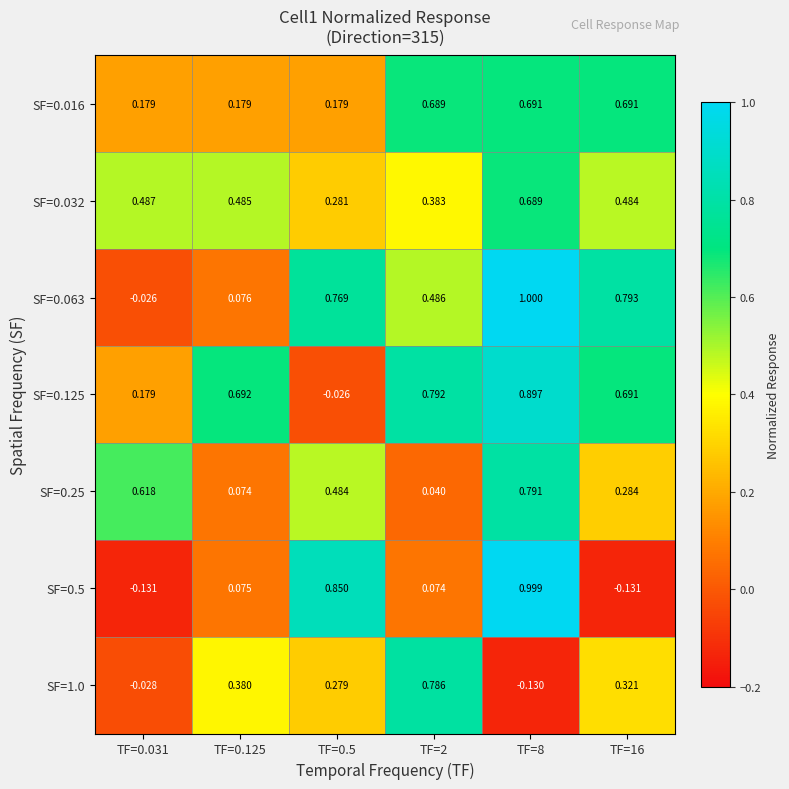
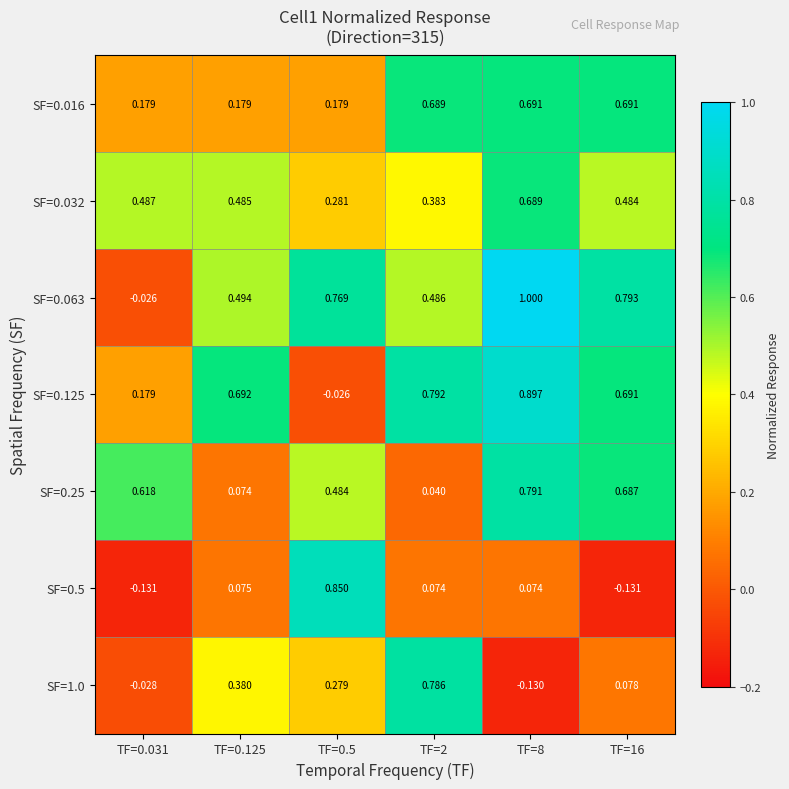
SF=0.063, TF=0.125: 0.076 -> 0.494
SF=0.25, TF=16: 0.284 -> 0.687
SF=0.5, TF=8: 0.999 -> 0.074
SF=1.0, TF=16: 0.321 -> 0.078
